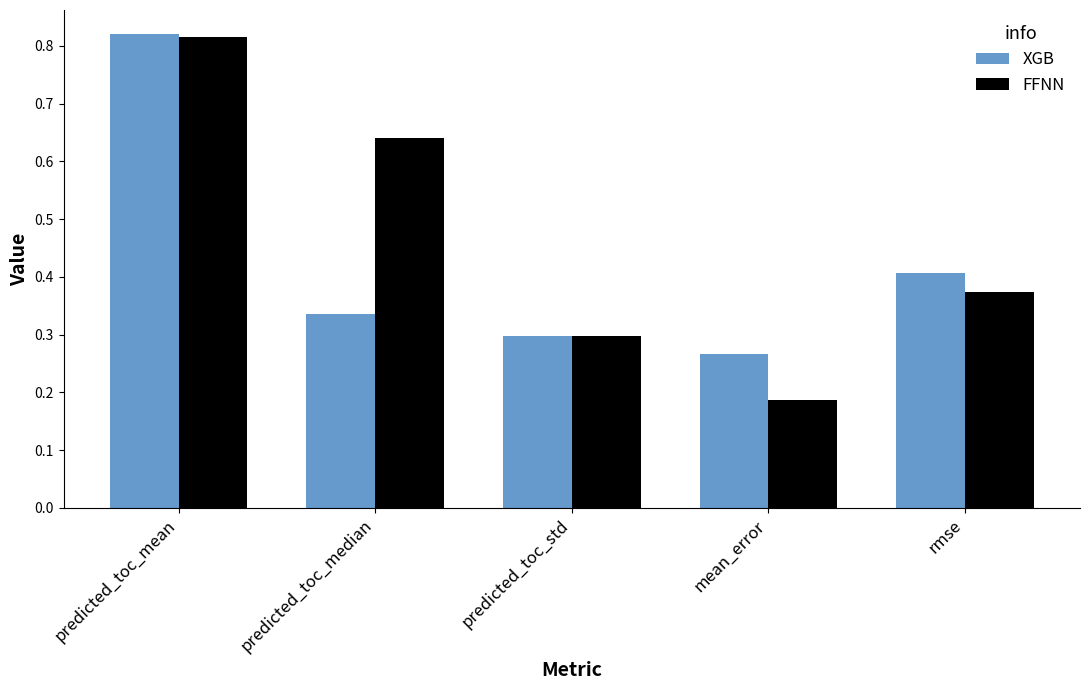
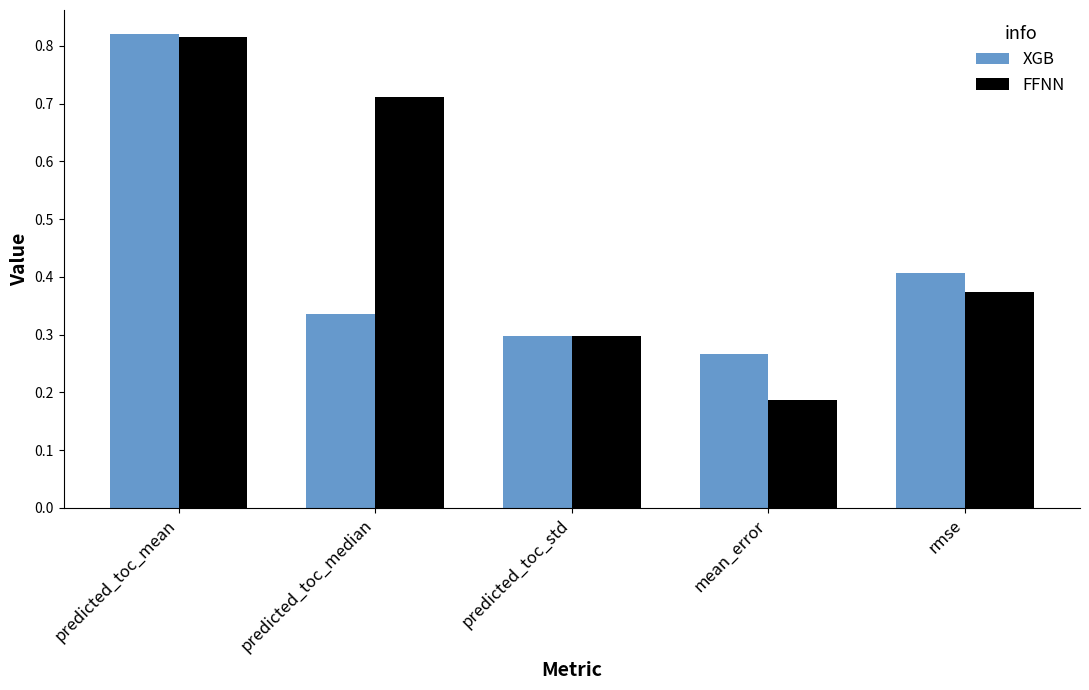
FFNN, predicted_toc_median: 0.64 -> 0.71
